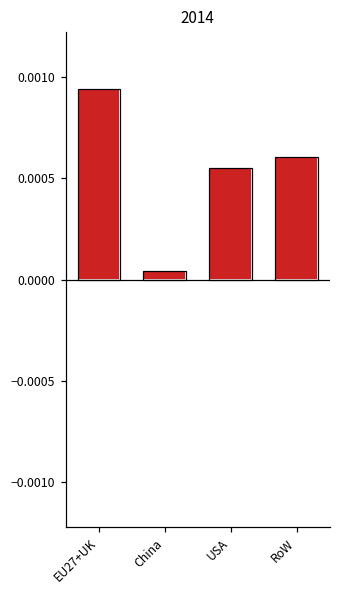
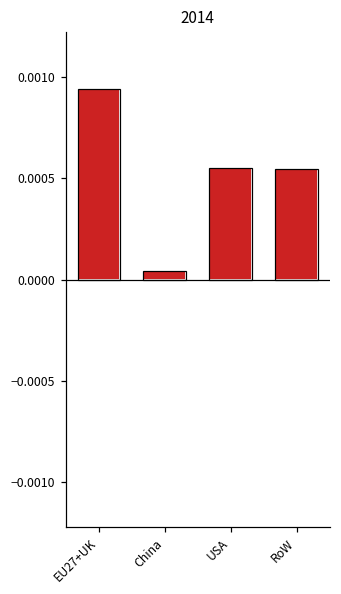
RoW: 0.00060 -> 0.00054
